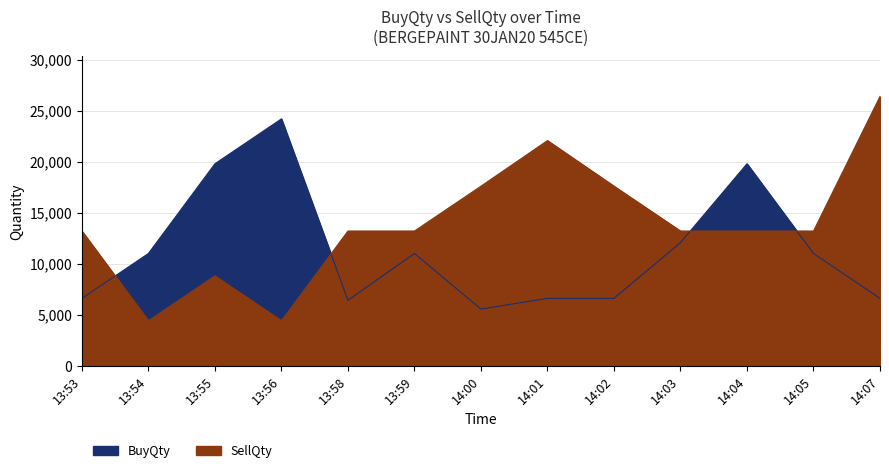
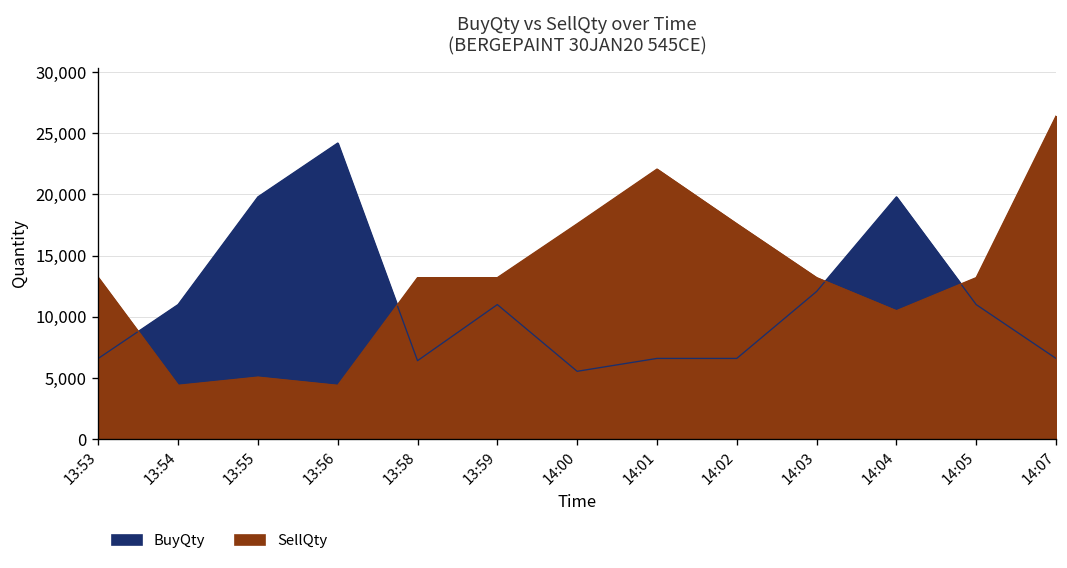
SellQty, 13:55: 8,800 -> 5,100
SellQty, 14:04: 13,200 -> 10,500
